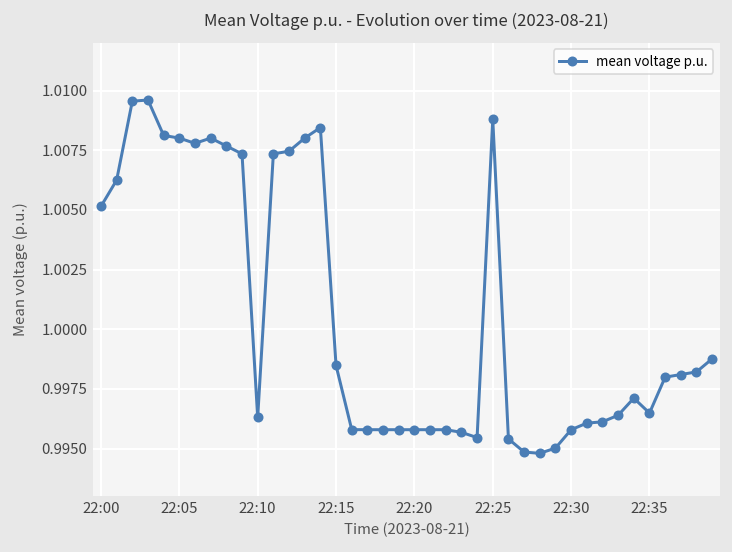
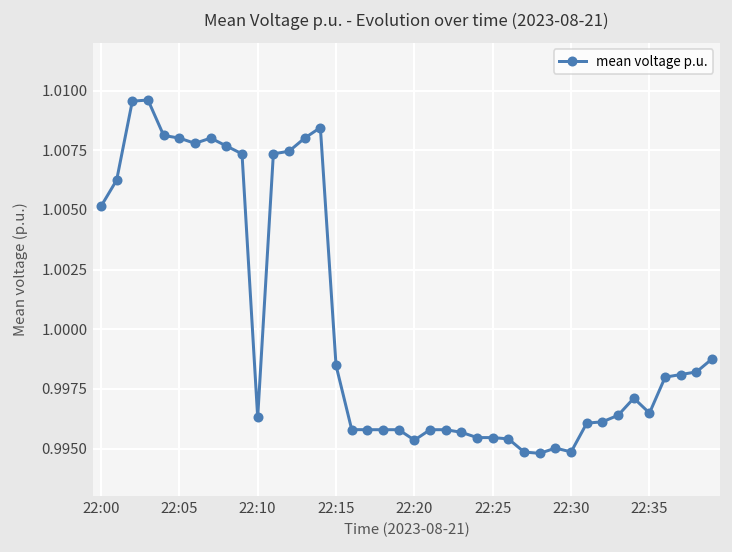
22:20: 0.9958 -> 0.9954
22:25: 1.0088 -> 0.9955
22:30: 0.9958 -> 0.9949
